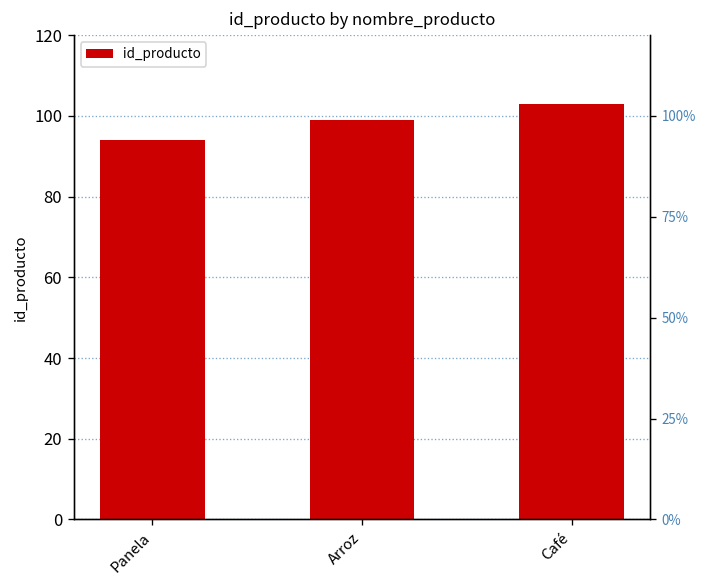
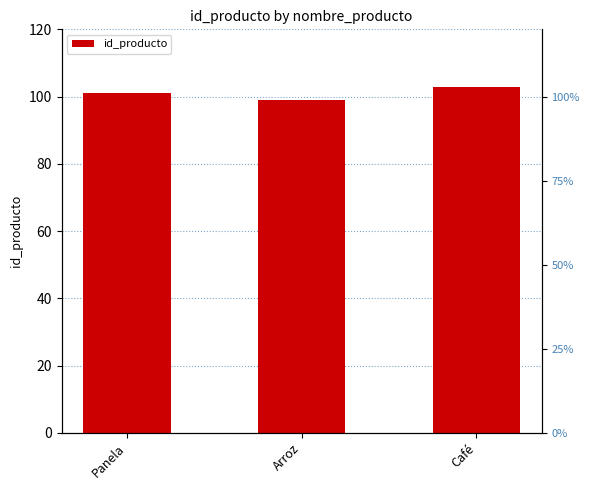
Panela: 94 -> 101
